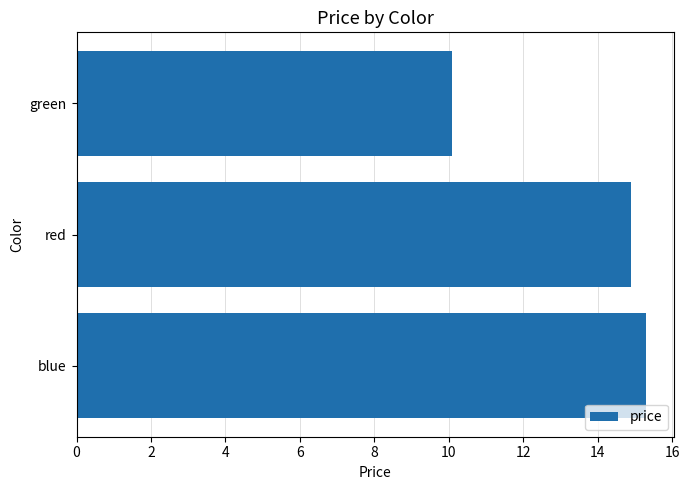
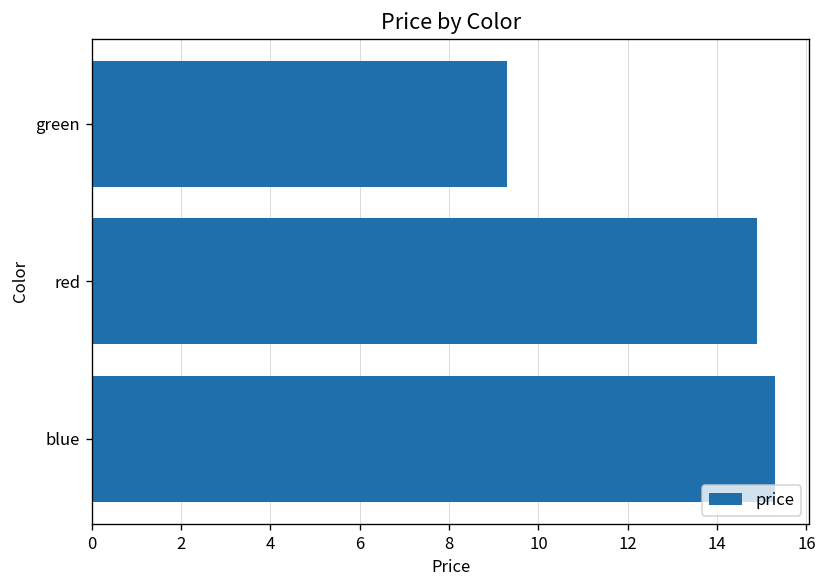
green: 10.1 -> 9.3
